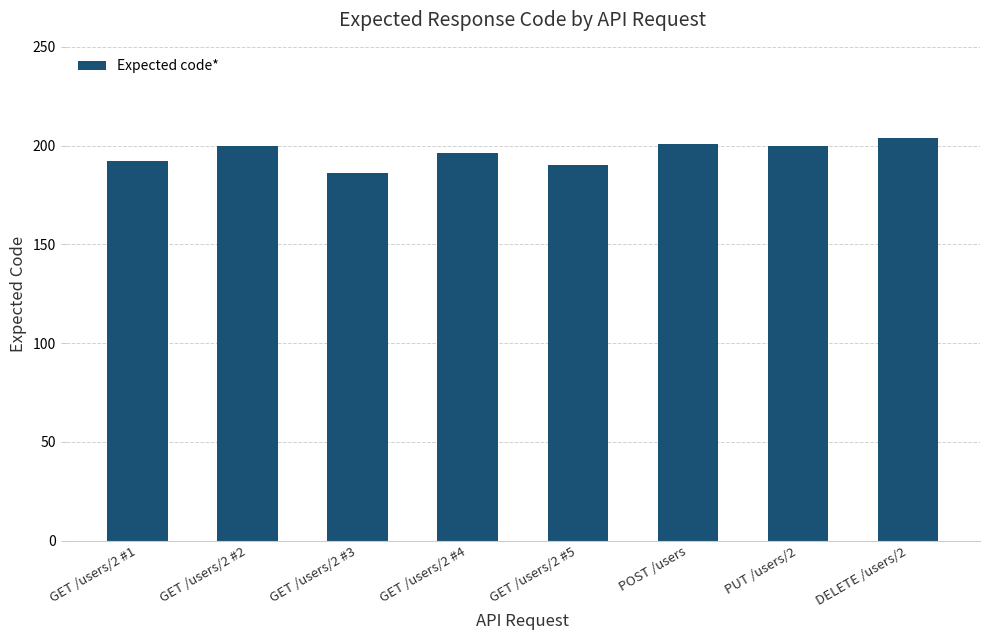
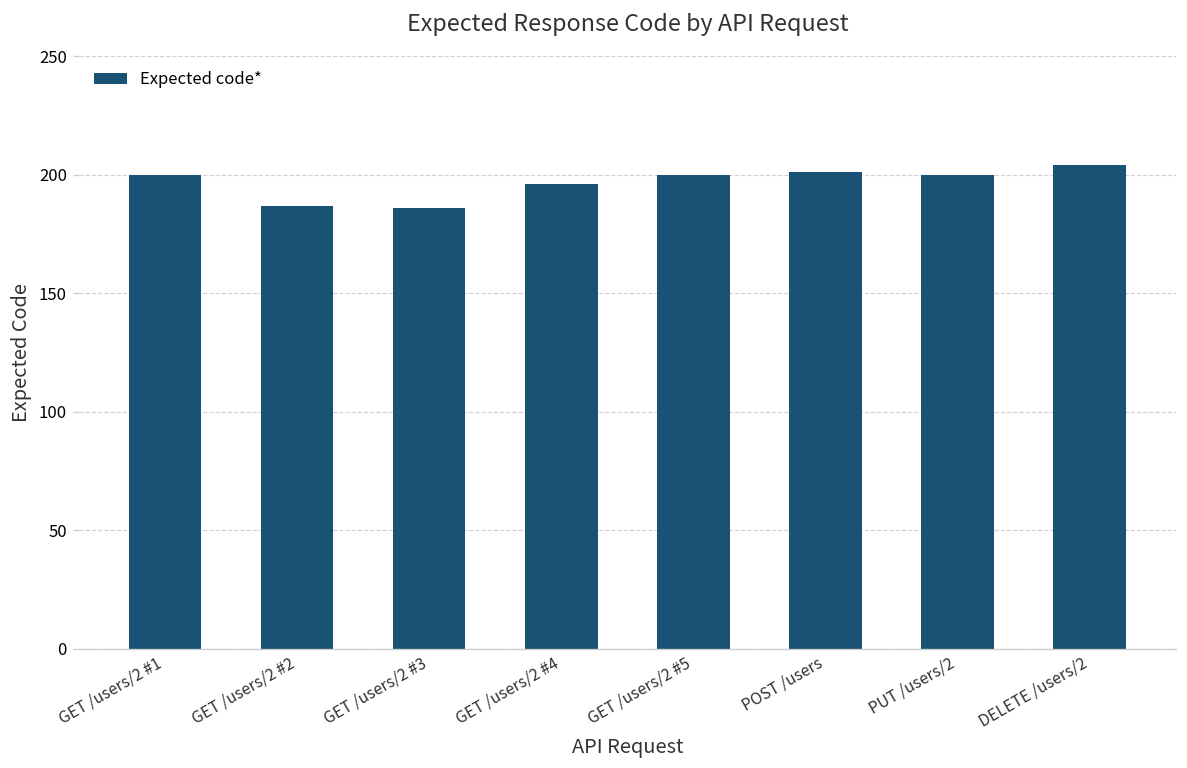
GET /users/2 #1: 192 -> 200
GET /users/2 #2: 200 -> 187
GET /users/2 #5: 190 -> 200
